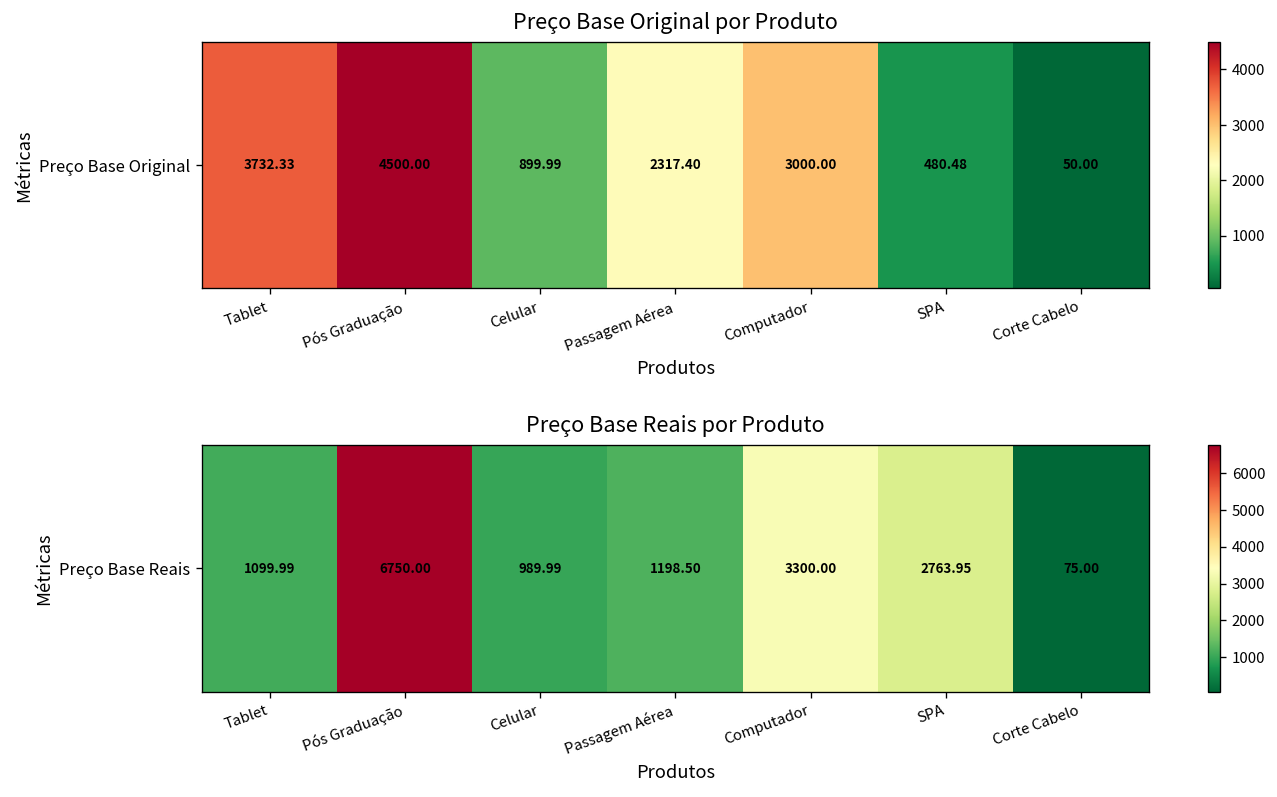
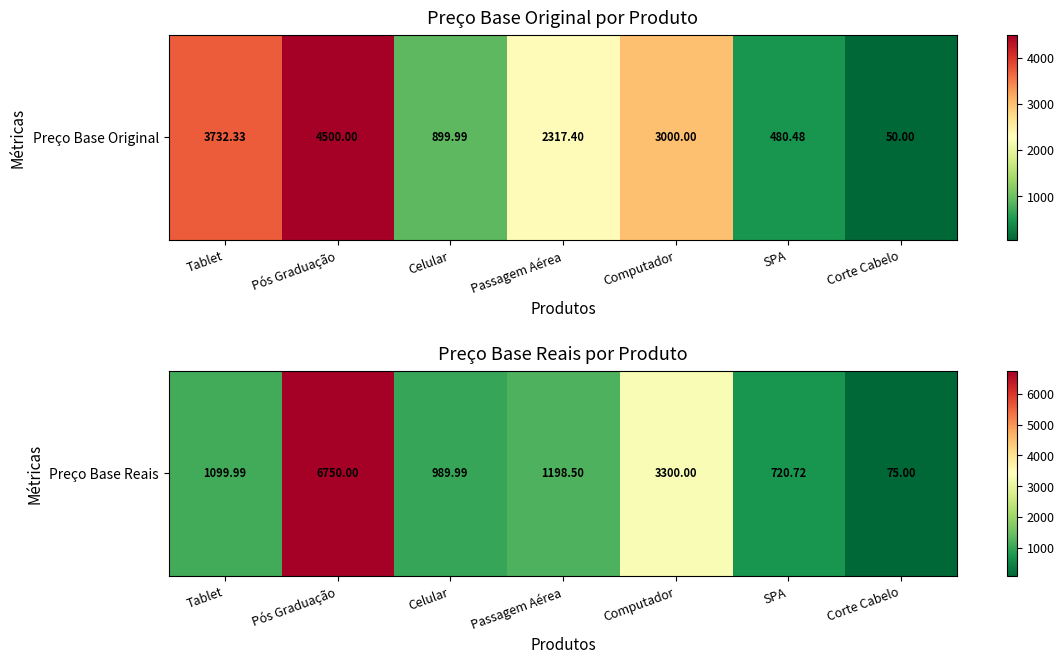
Preço Base Reais por Produto, Preço Base Reais, SPA: 2763.95 -> 720.72
